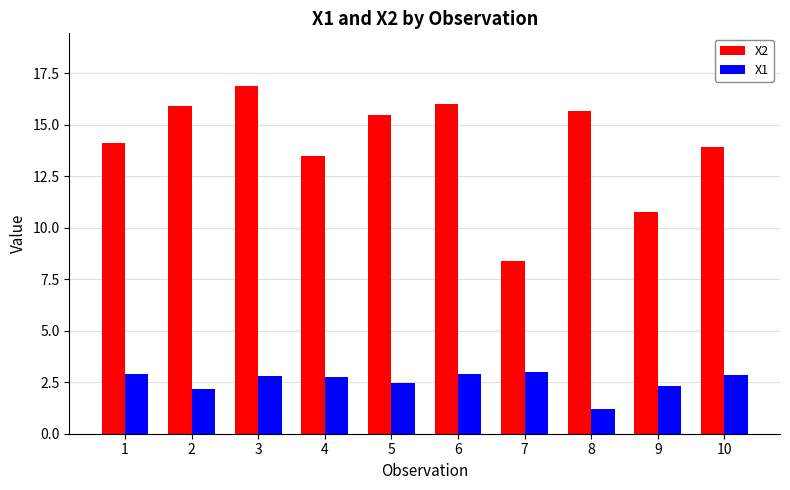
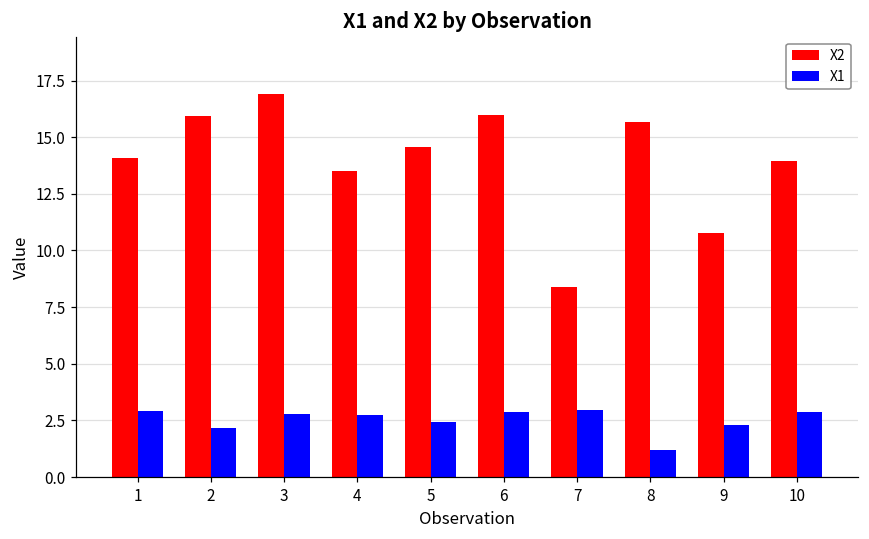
X2, 5: 15.5 -> 14.6
